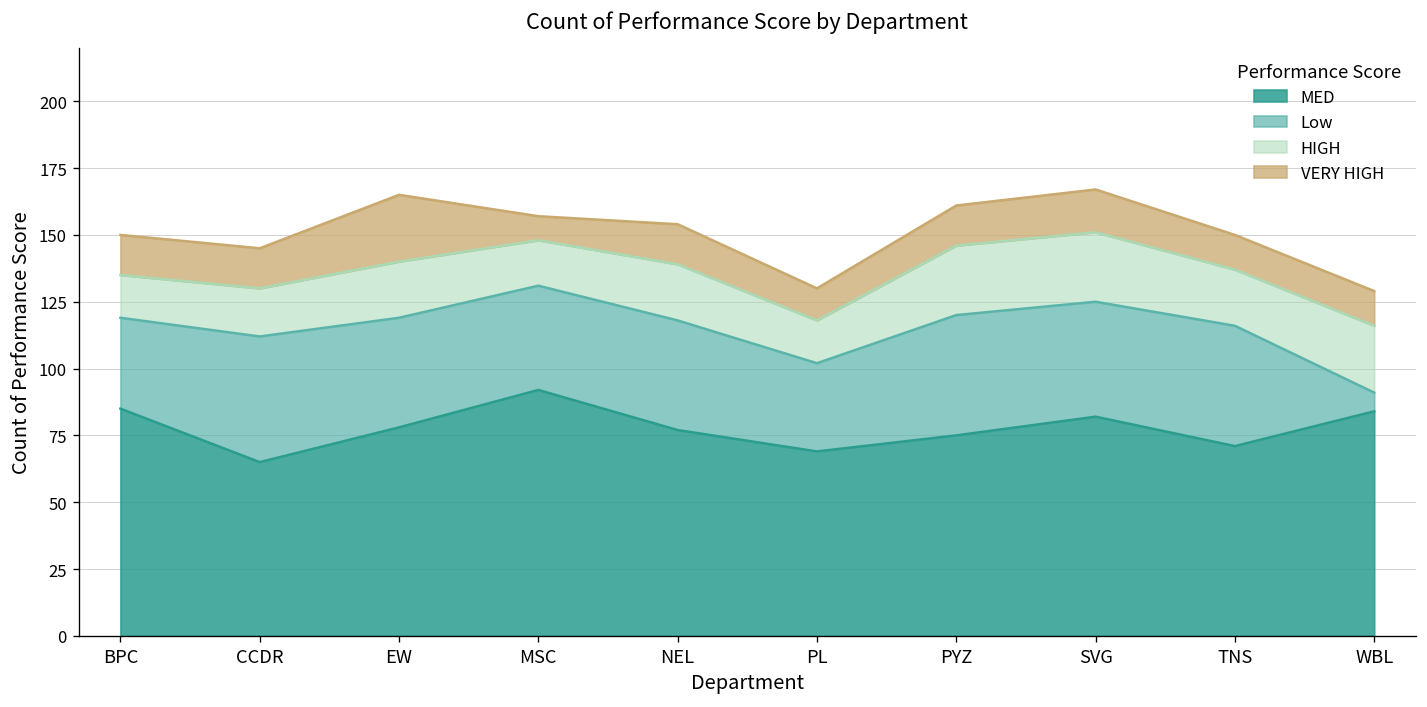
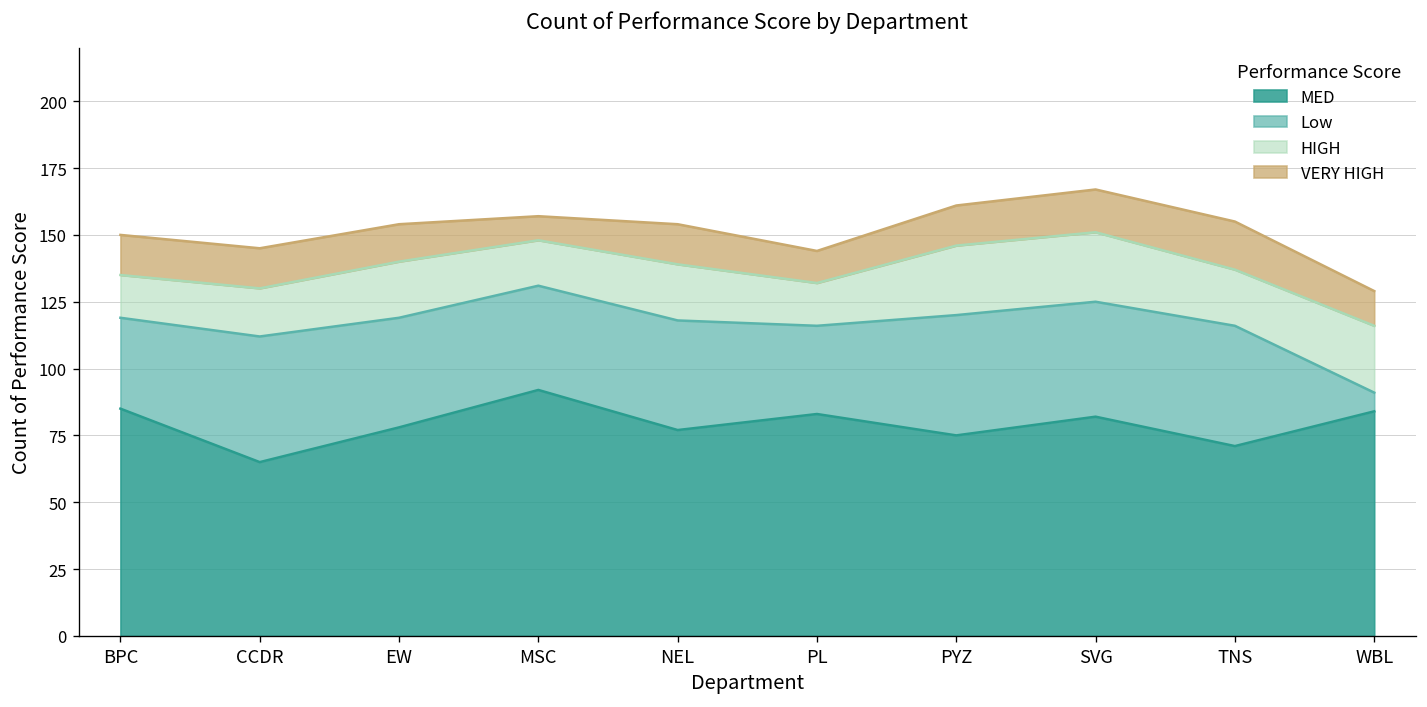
VERY HIGH, EW: 25 -> 14
MED, PL: 69 -> 83
VERY HIGH, TNS: 13 -> 18
